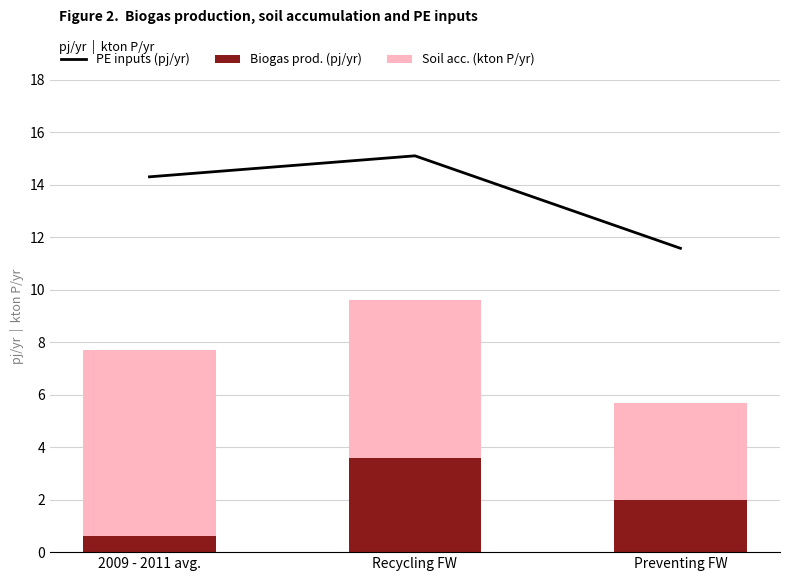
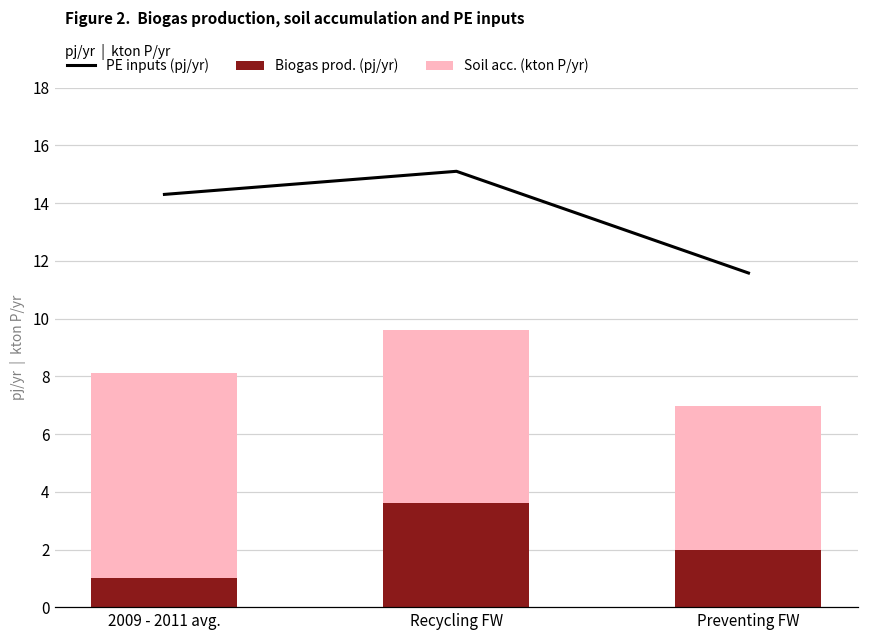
Biogas prod. (pj/yr), 2009 - 2011 avg.: 0.6 -> 1.0
Soil acc. (kton P/yr), Preventing FW: 3.7 -> 5.0
